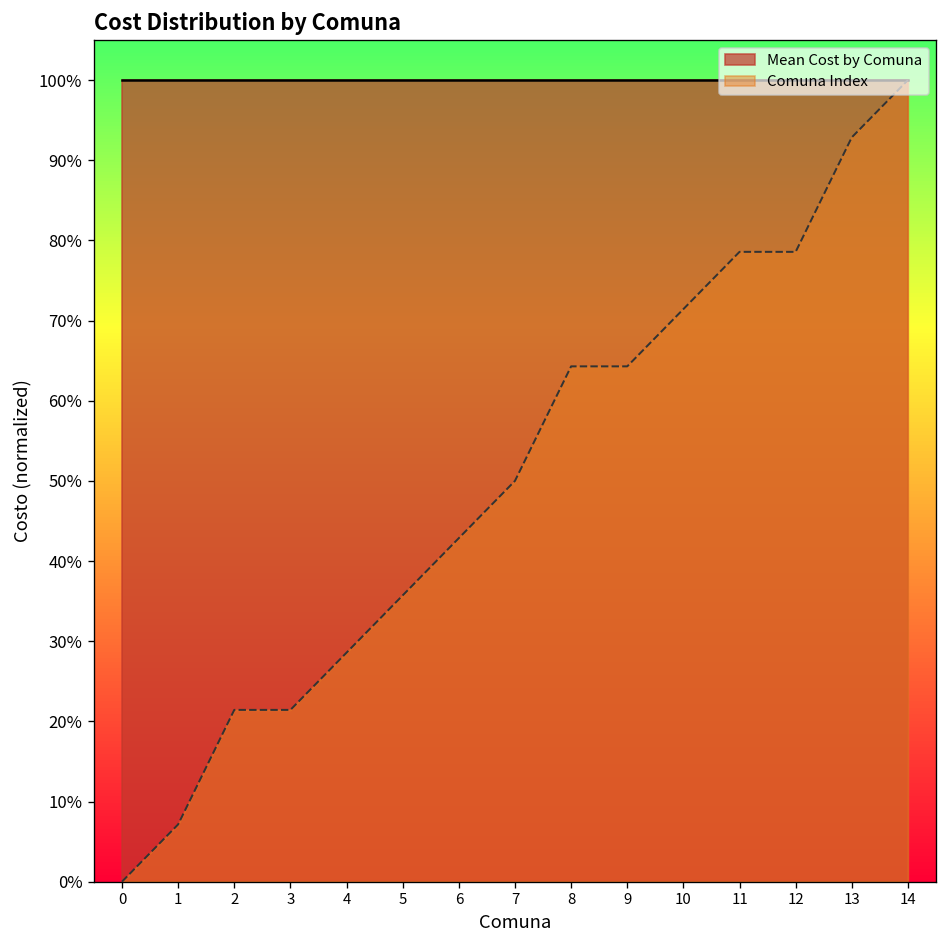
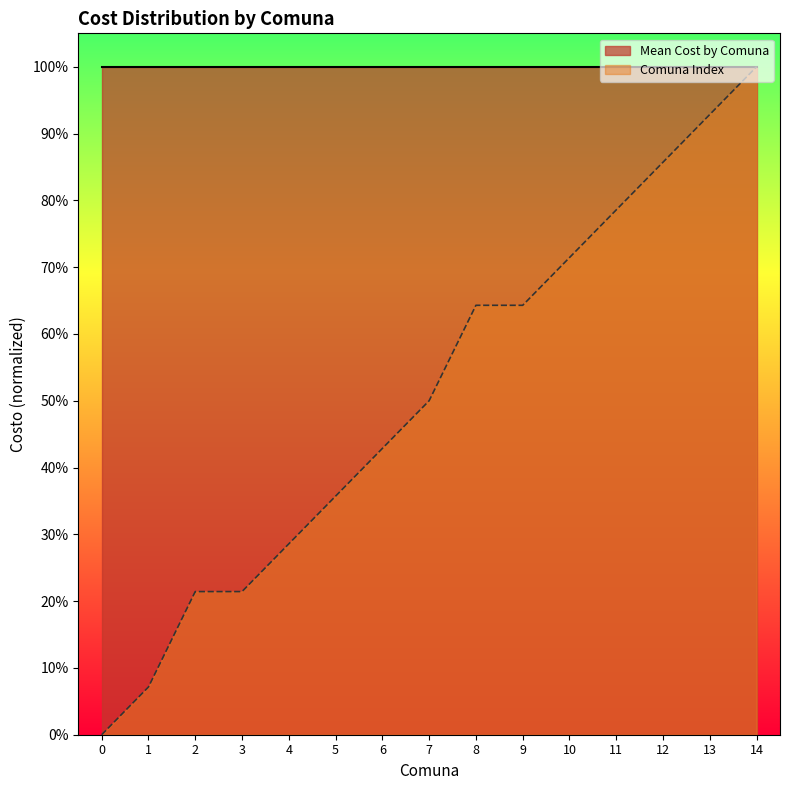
Comuna Index, 12: 79% -> 86%
